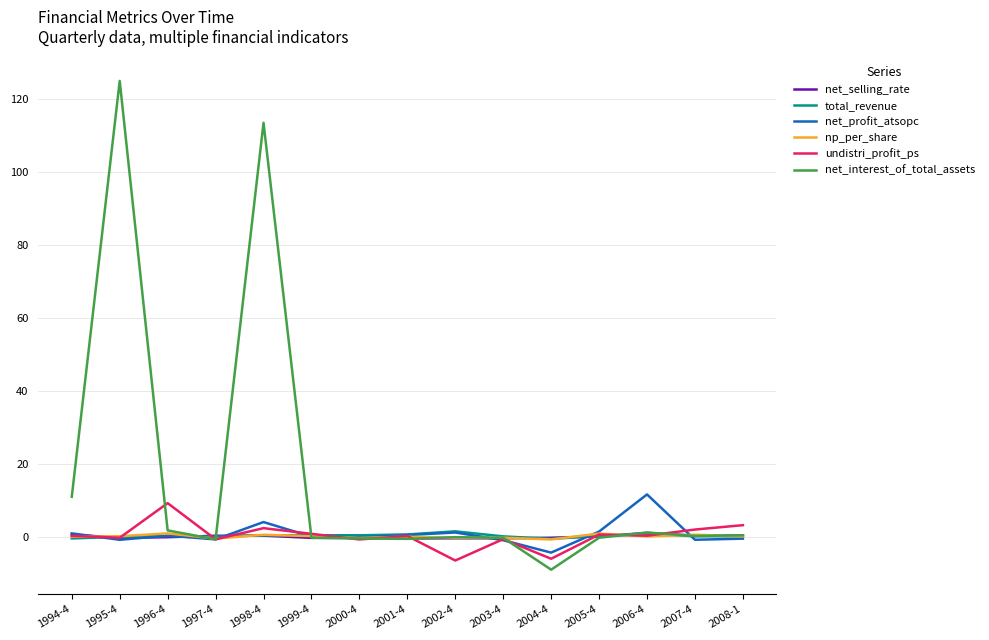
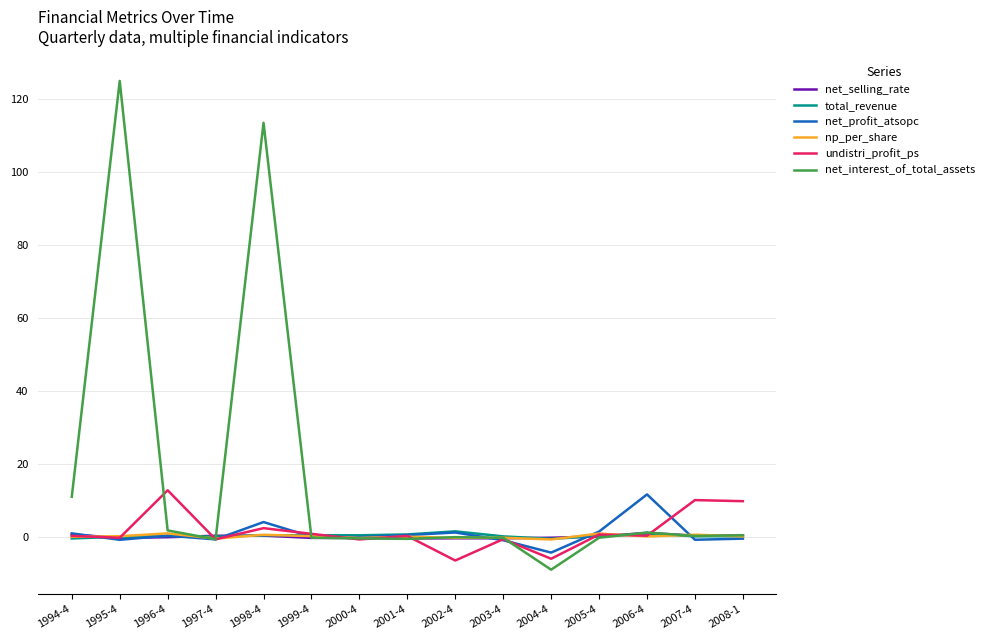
undistri_profit_ps, 1996-4: 9 -> 13
undistri_profit_ps, 2007-4: 2 -> 10
undistri_profit_ps, 2008-1: 3 -> 10
